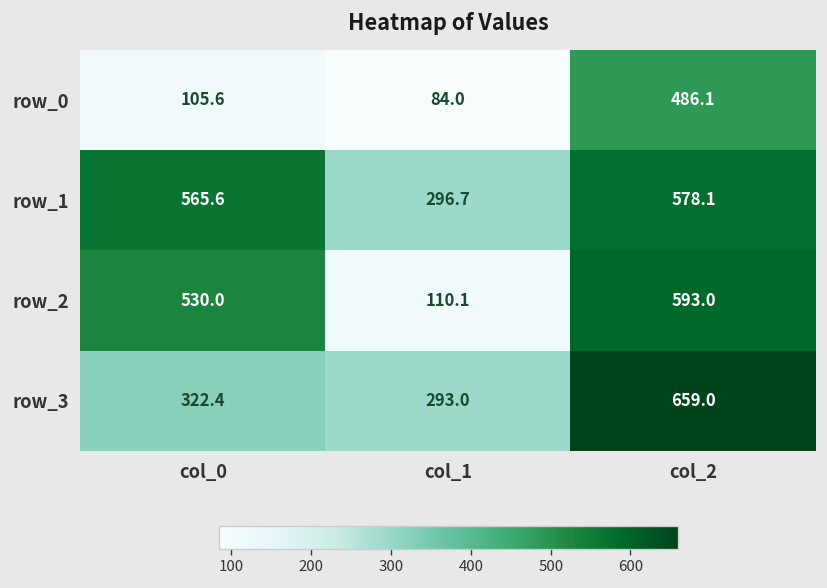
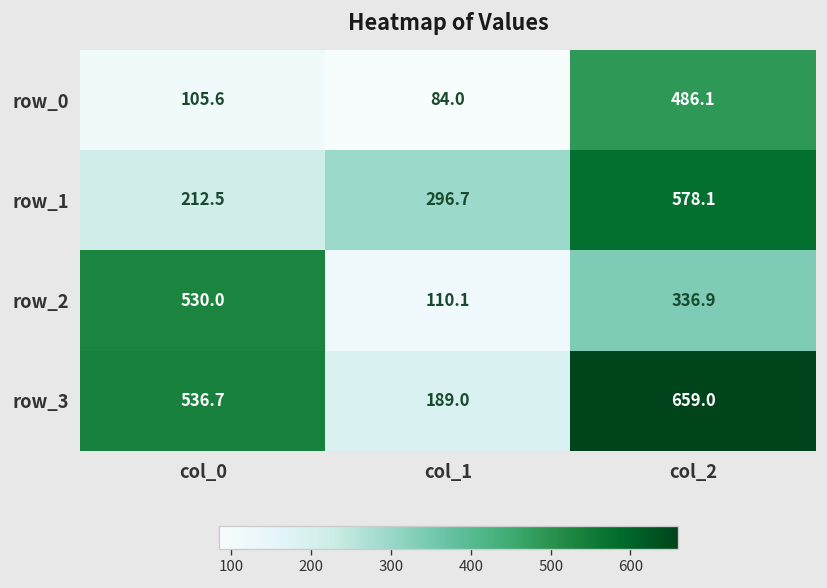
row_1, col_0: 565.6 -> 212.5
row_2, col_2: 593.0 -> 336.9
row_3, col_0: 322.4 -> 536.7
row_3, col_1: 293.0 -> 189.0
